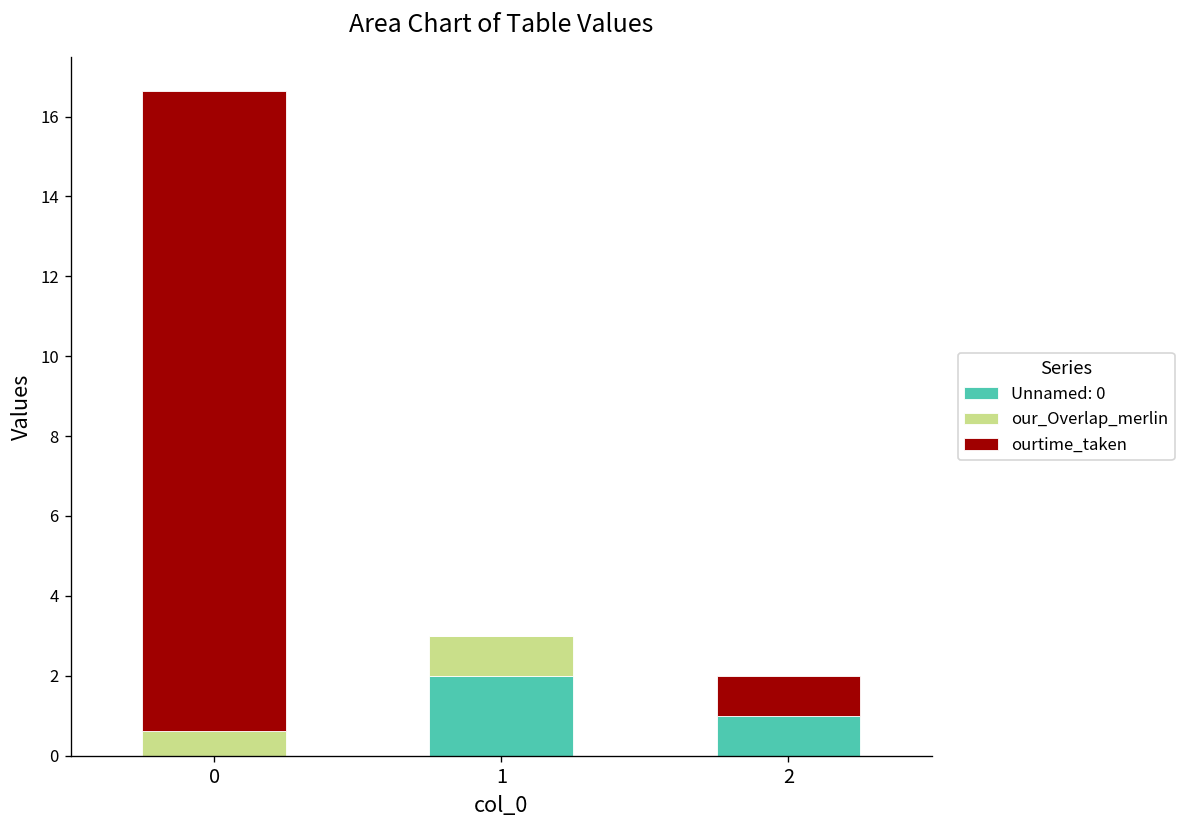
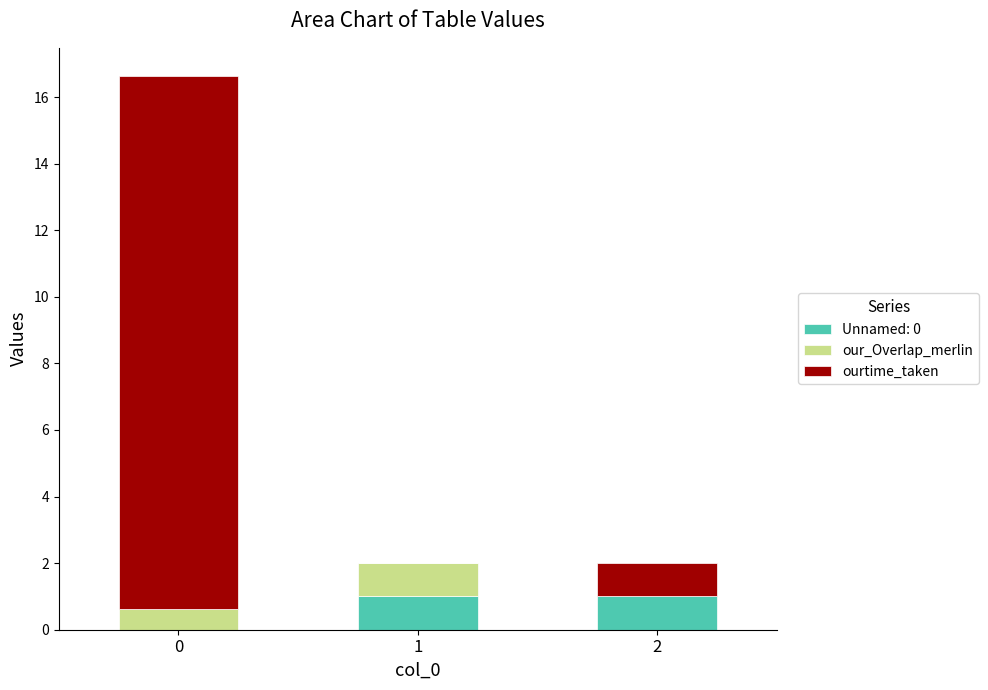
Unnamed: 0, 1: 2 -> 1
